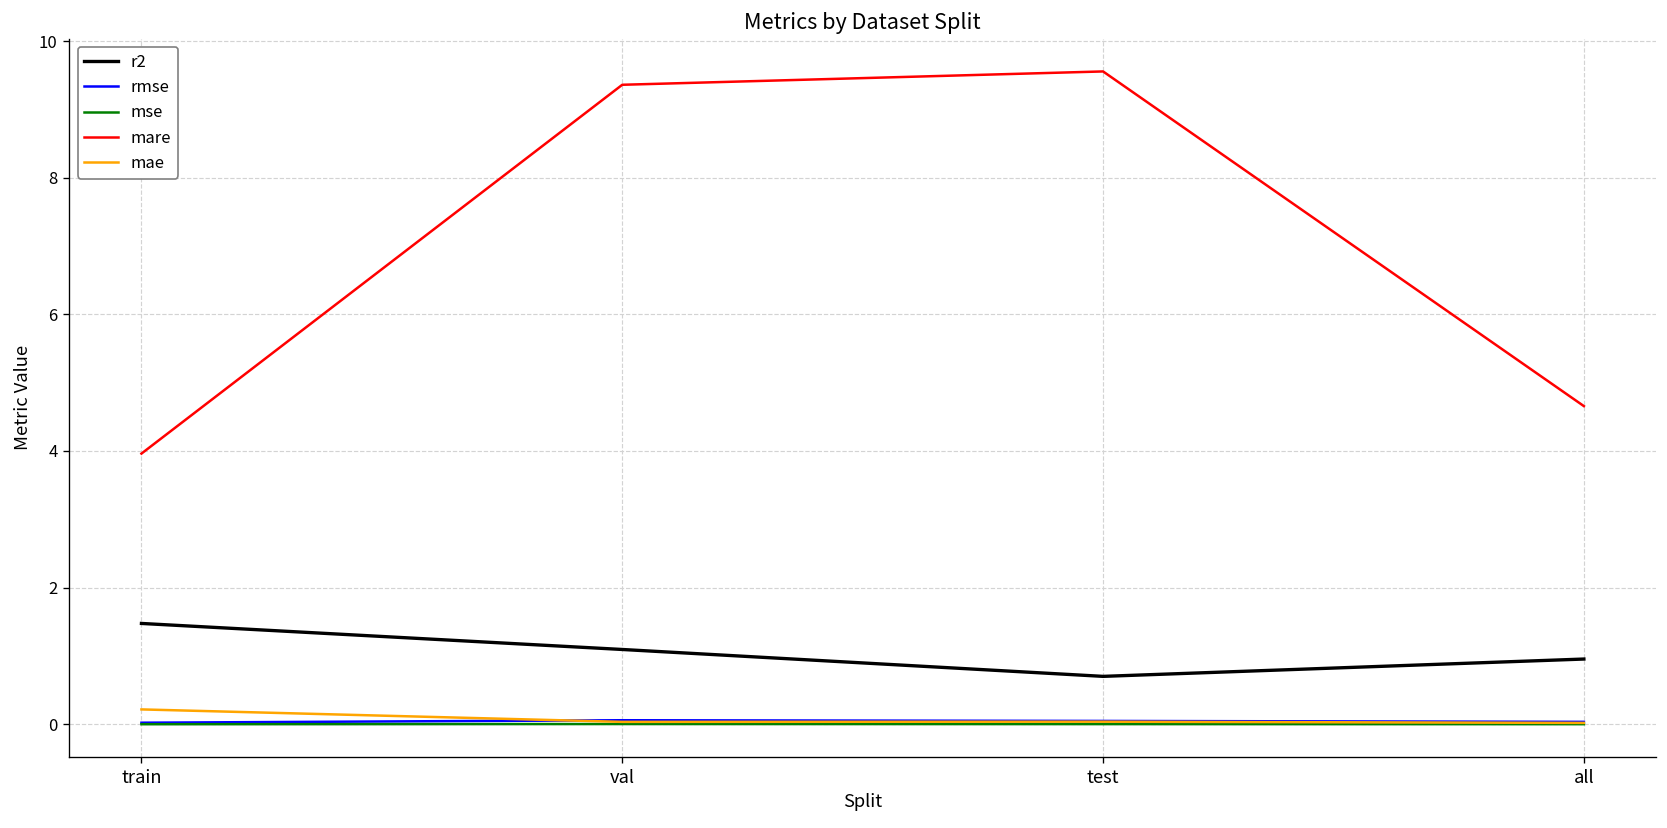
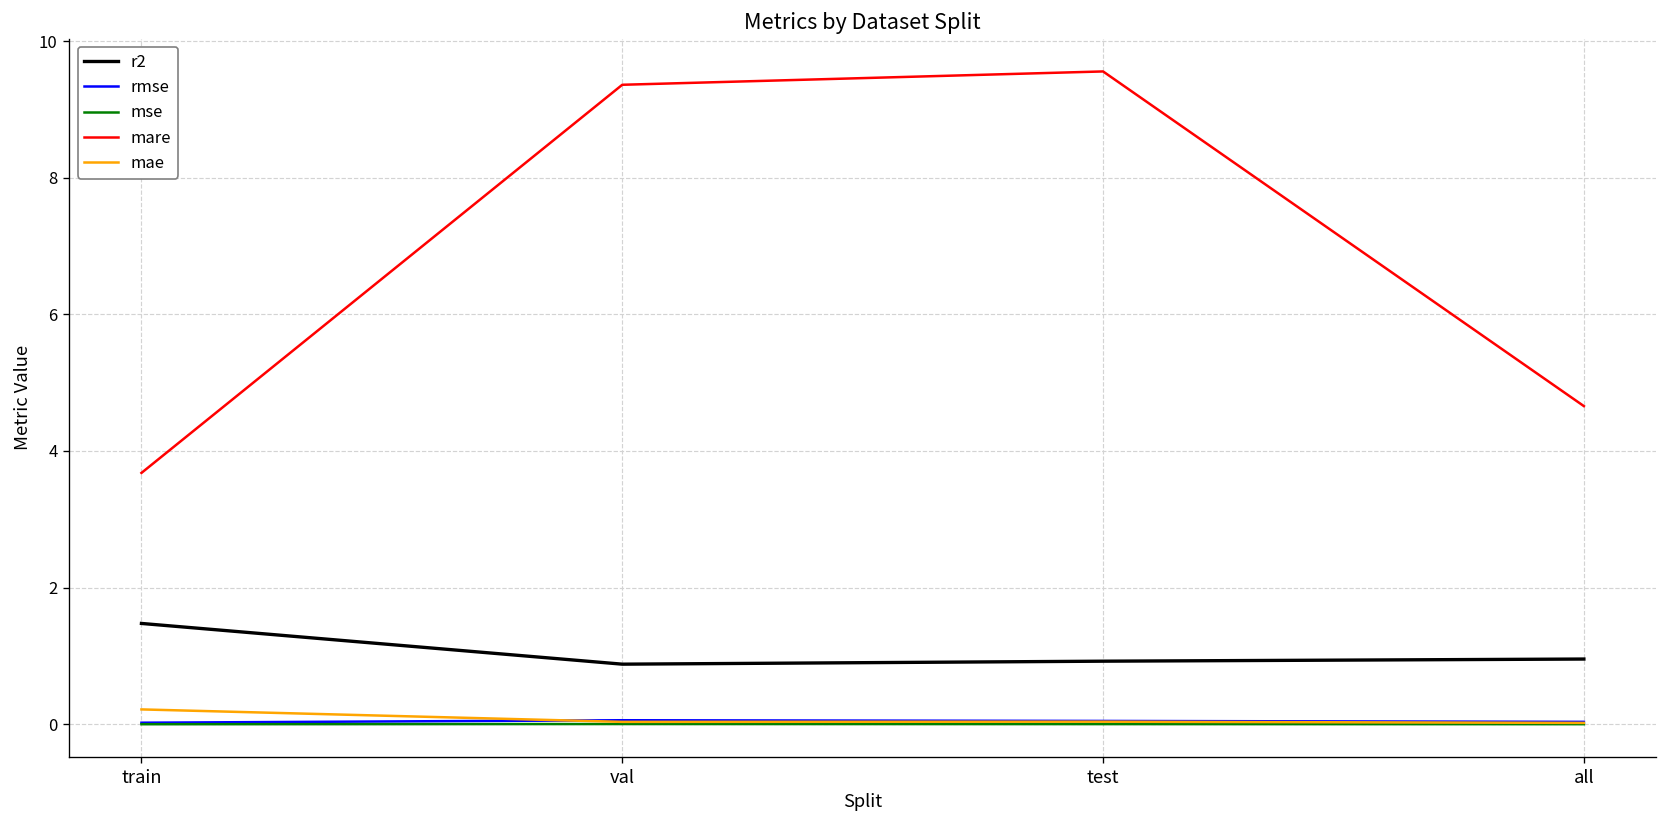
mare, train: 4.0 -> 3.7
r2, val: 1.1 -> 0.9
r2, test: 0.7 -> 0.9
